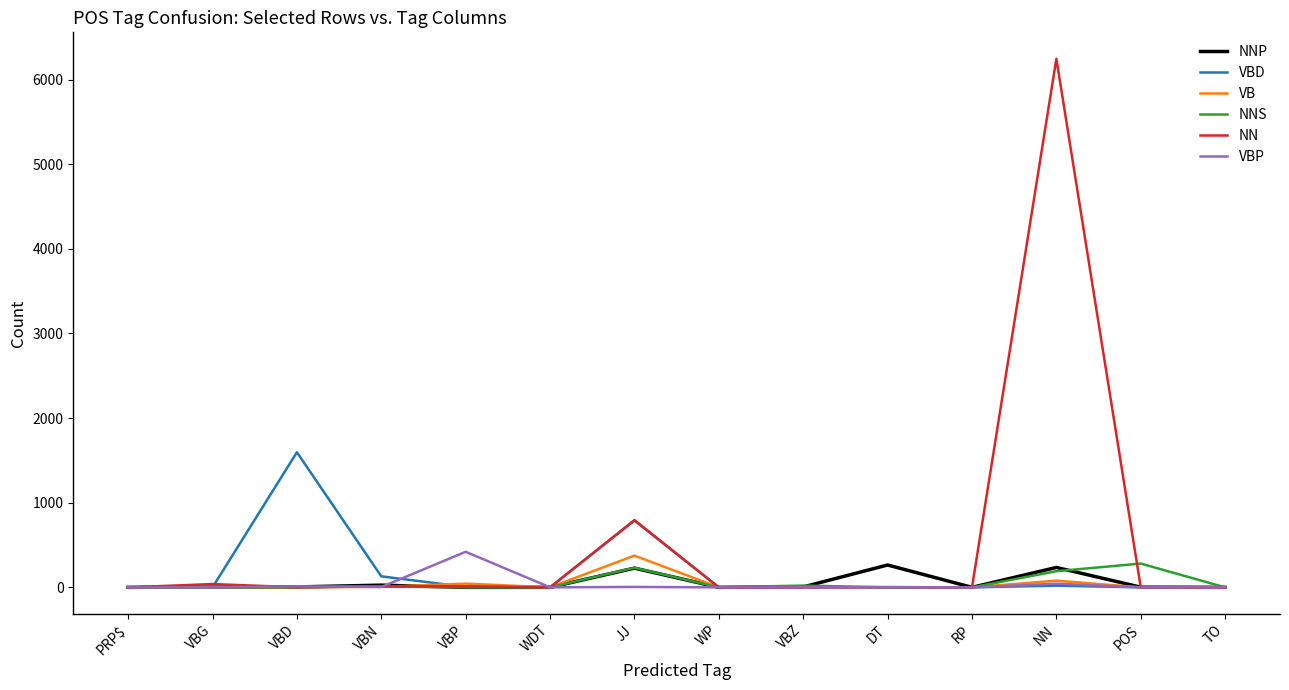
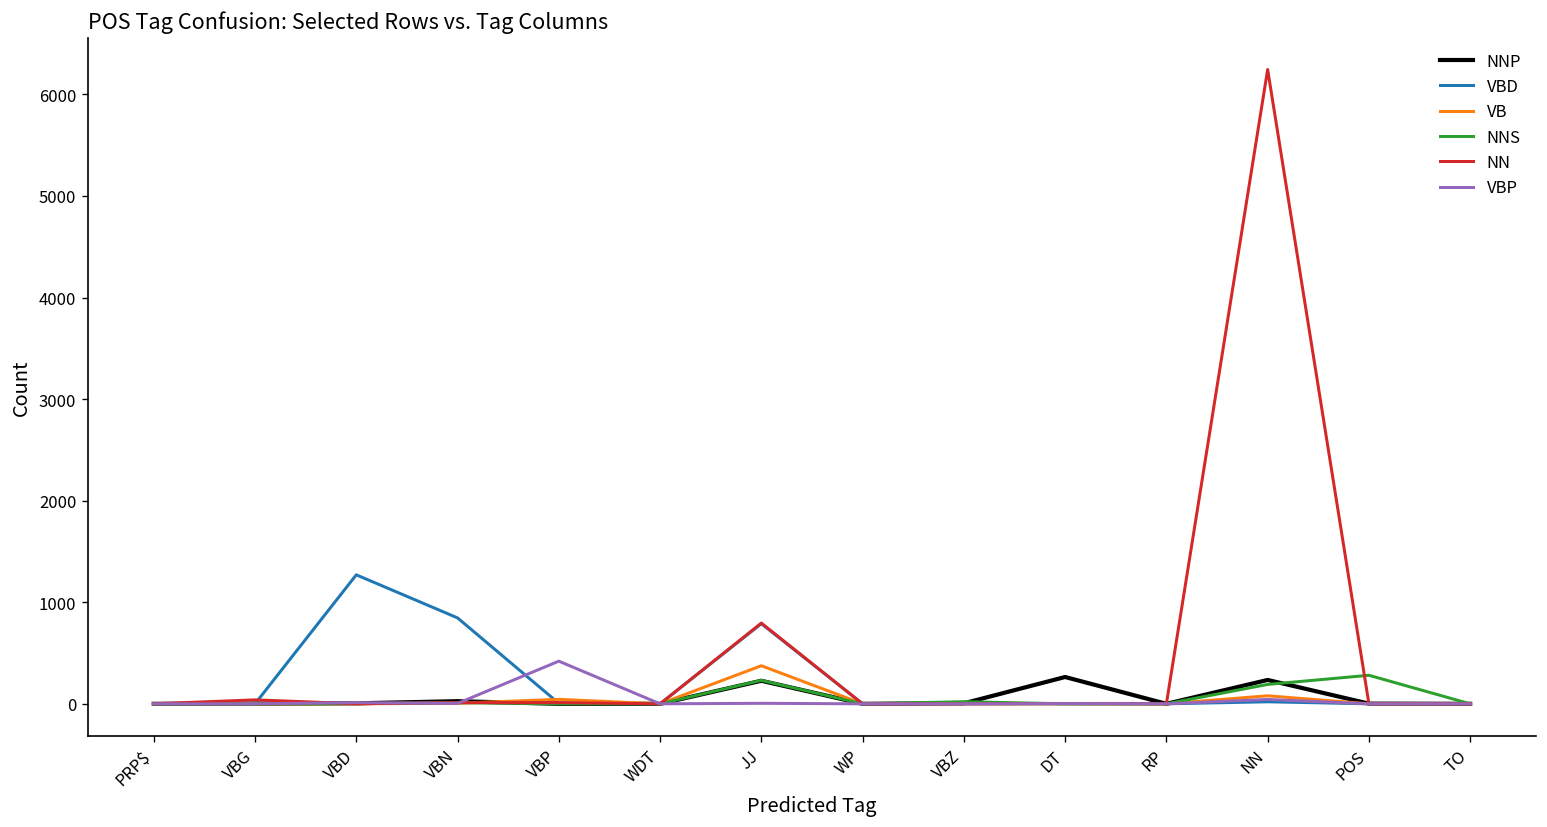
VBD, VBD: 1600 -> 1300
VBD, VBN: 100 -> 800
